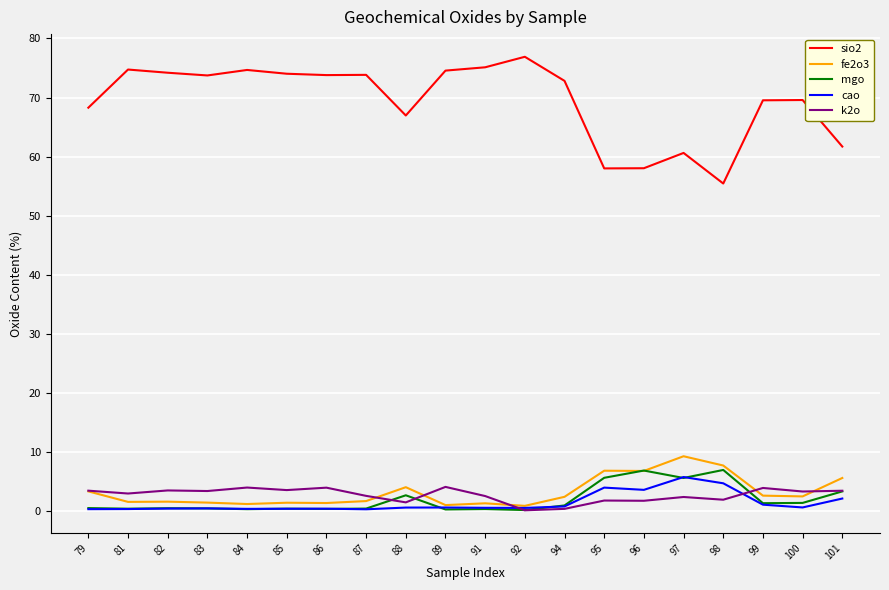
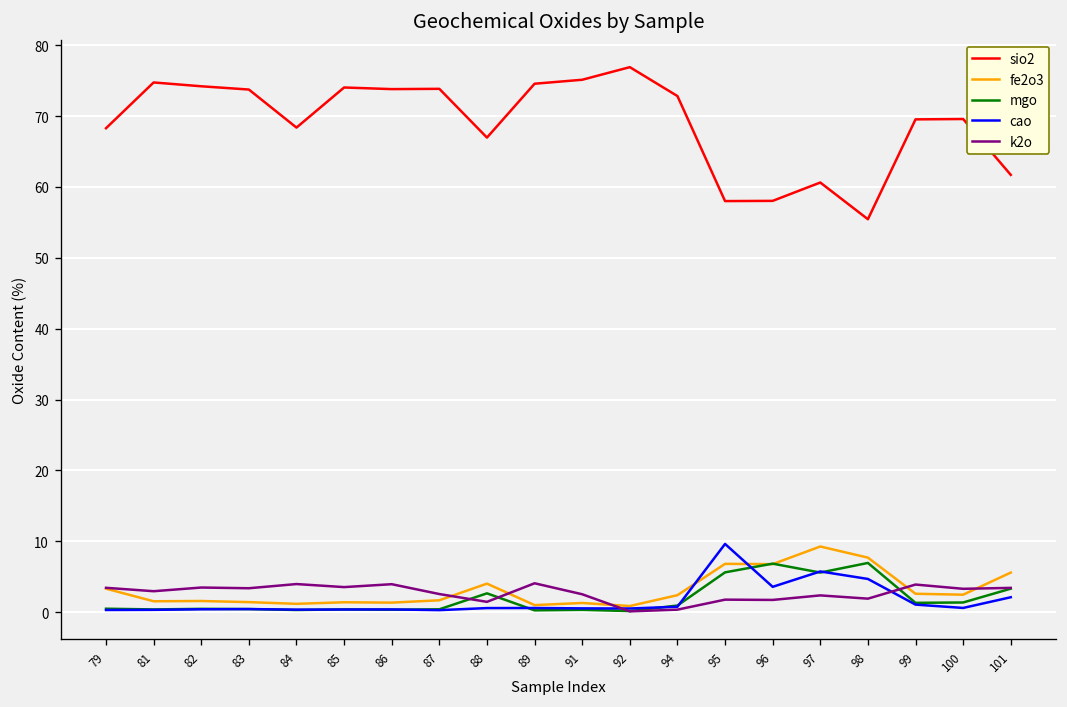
sio2, 84: 75 -> 68
cao, 95: 4 -> 10
